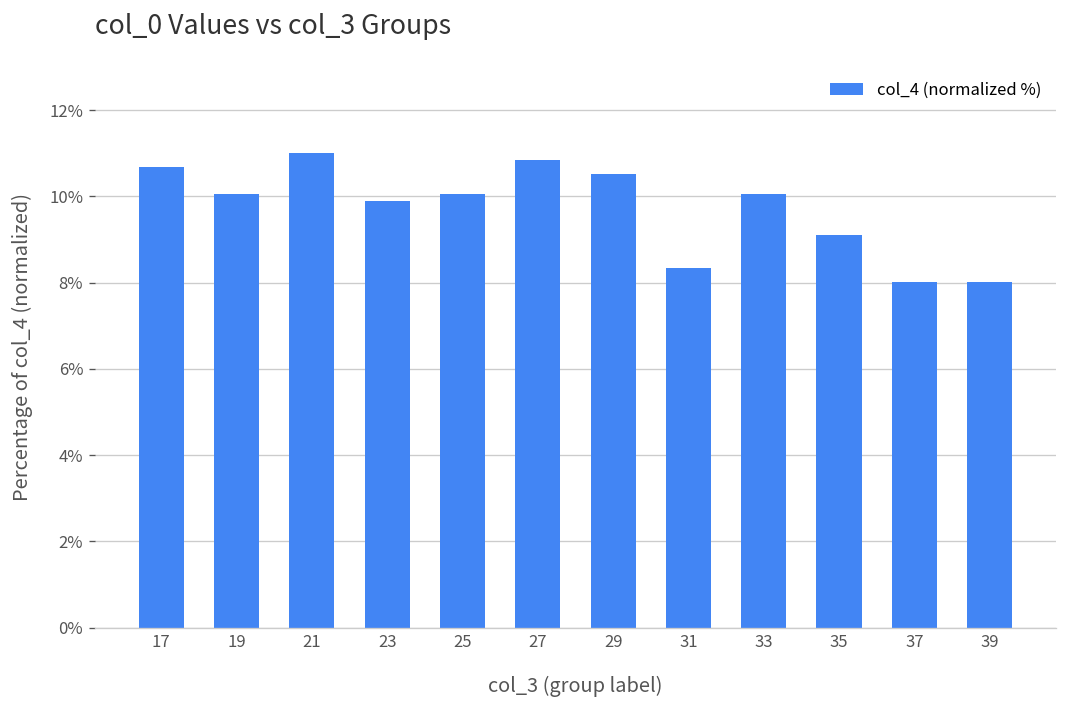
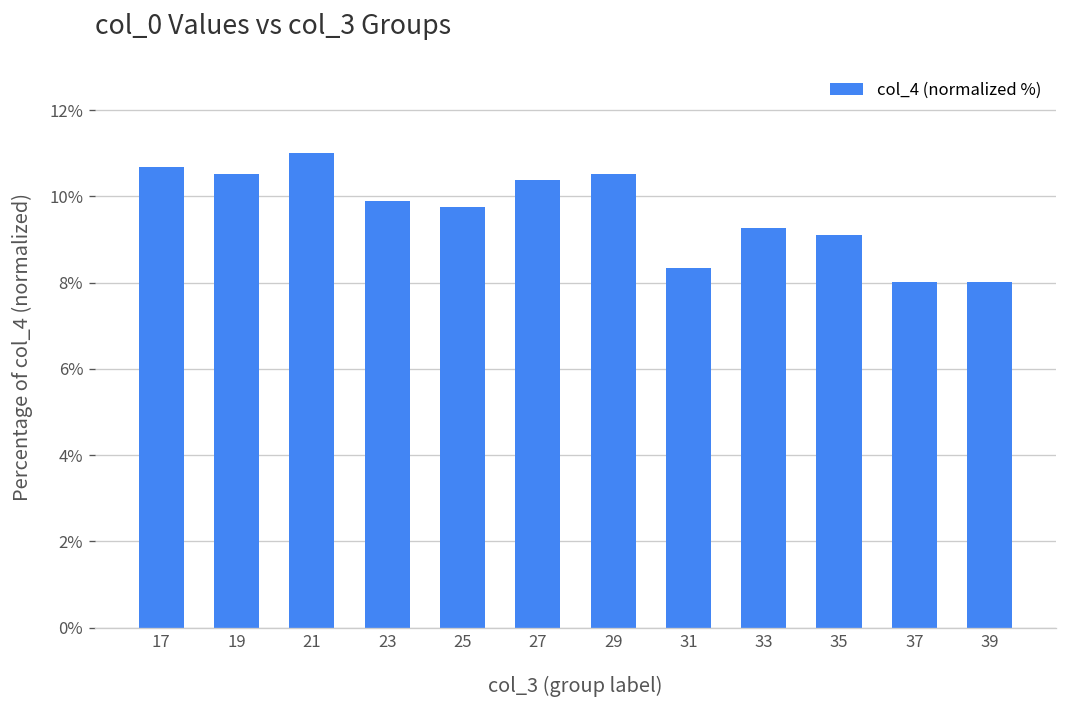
19: 10.1% -> 10.5%
25: 10.1% -> 9.7%
27: 10.8% -> 10.4%
33: 10.1% -> 9.3%
